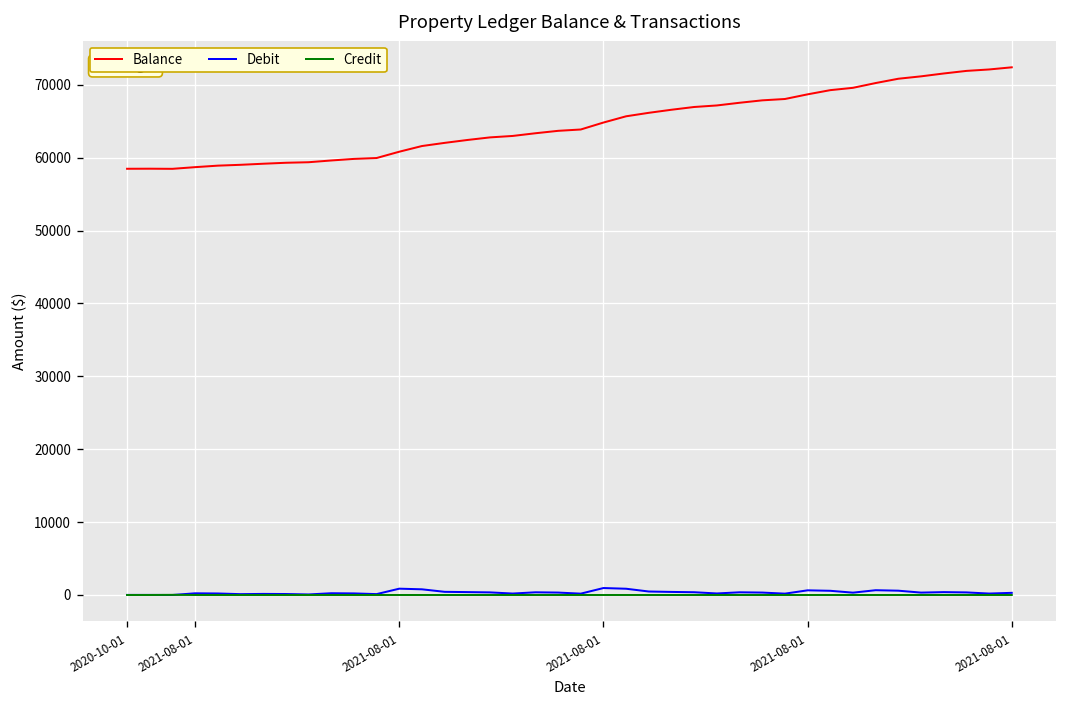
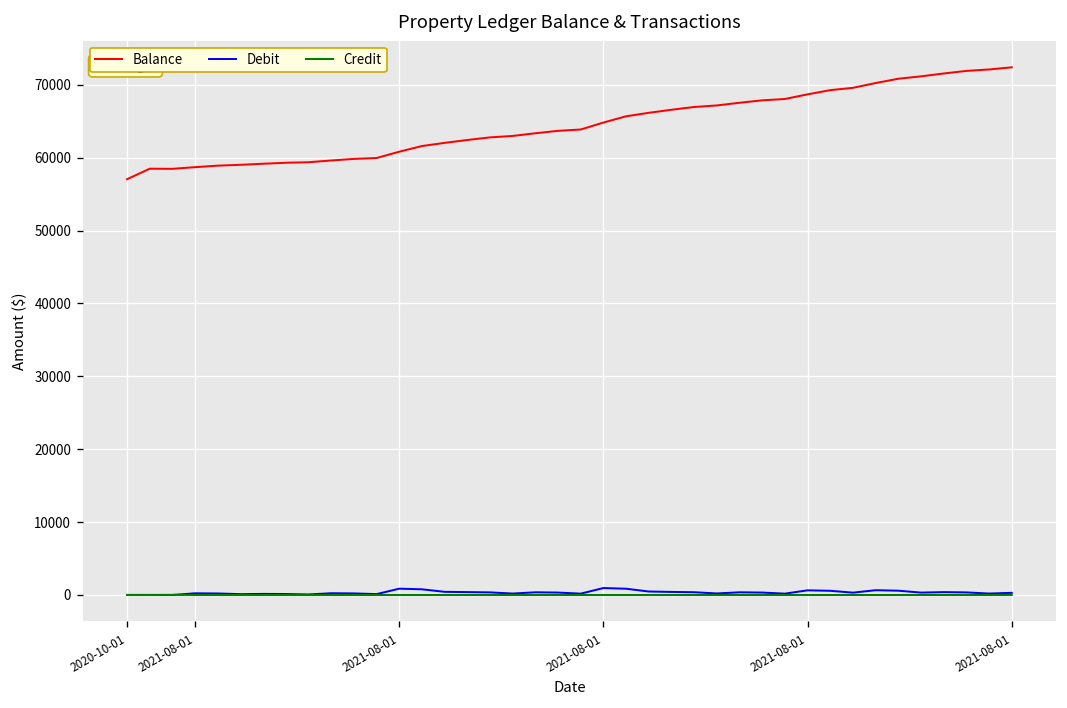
Balance, 2020-10-01: 58000 -> 57000
